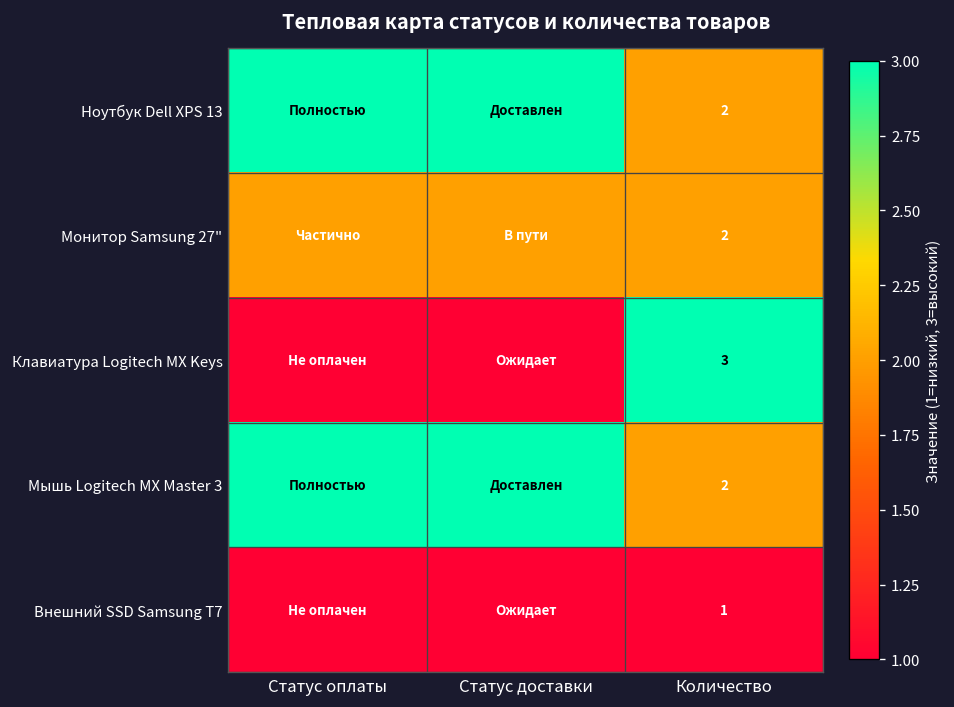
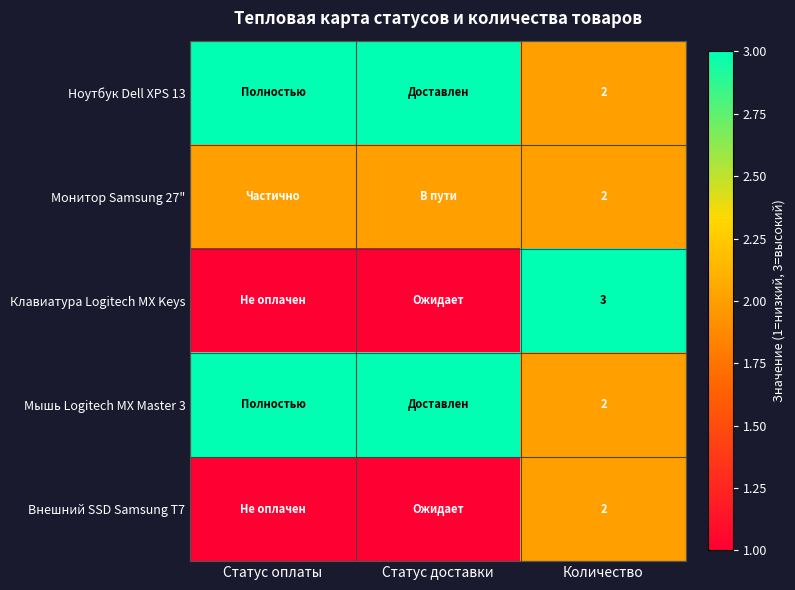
Внешний SSD Samsung T7, Количество: 1 -> 2
